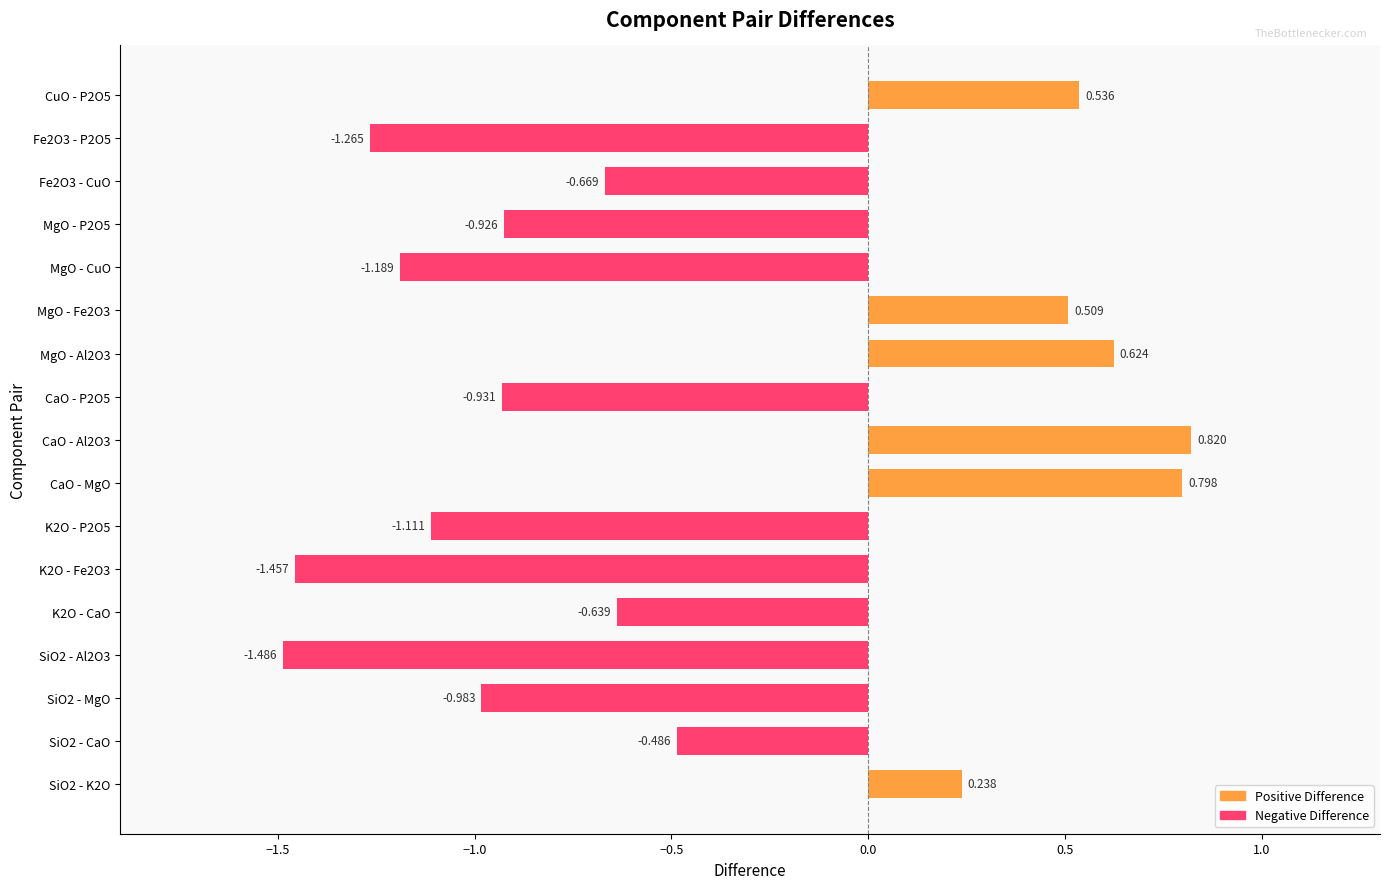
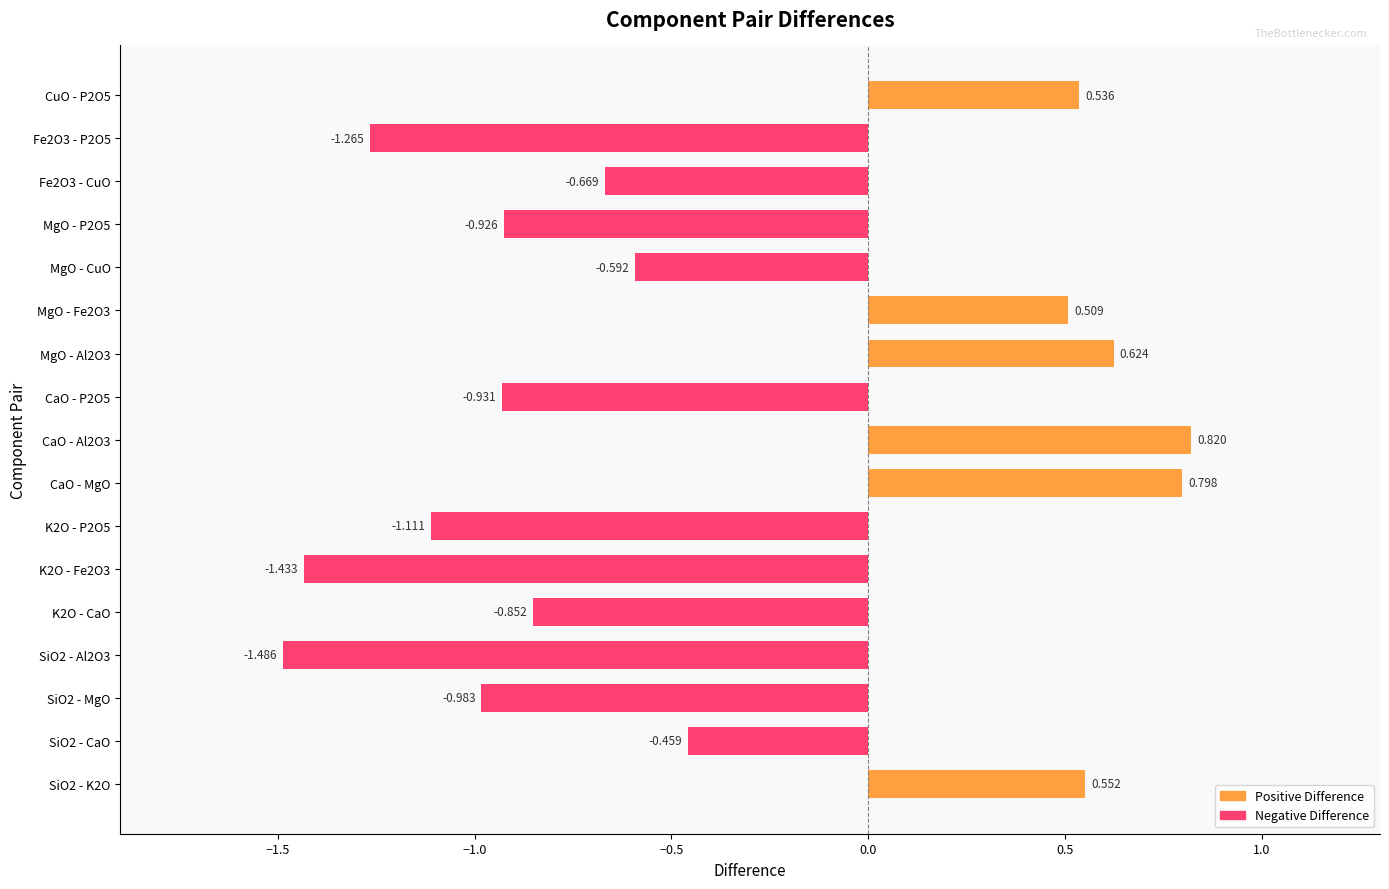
MgO - CuO: -1.189 -> -0.592
K2O - Fe2O3: -1.457 -> -1.433
K2O - CaO: -0.639 -> -0.852
SiO2 - CaO: -0.486 -> -0.459
SiO2 - K2O: 0.238 -> 0.552
